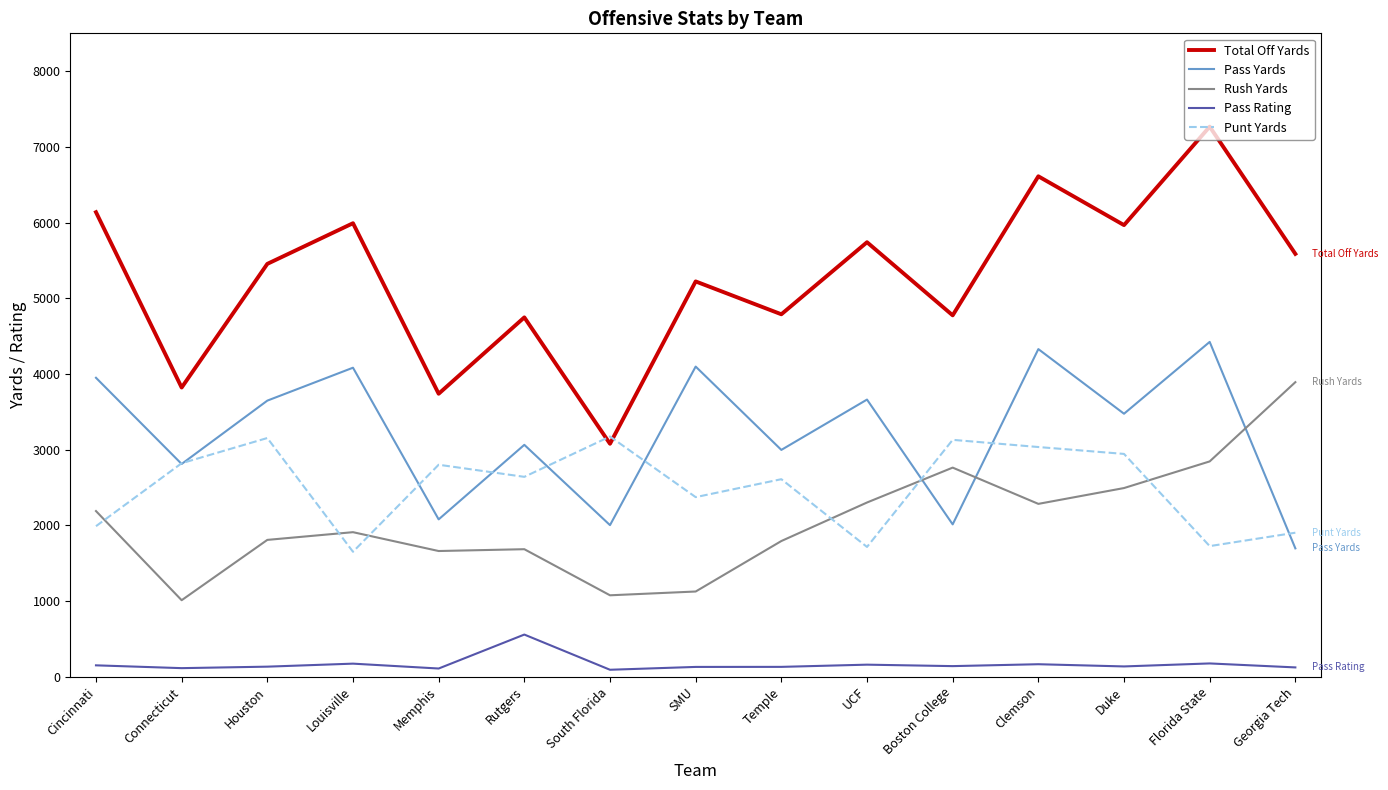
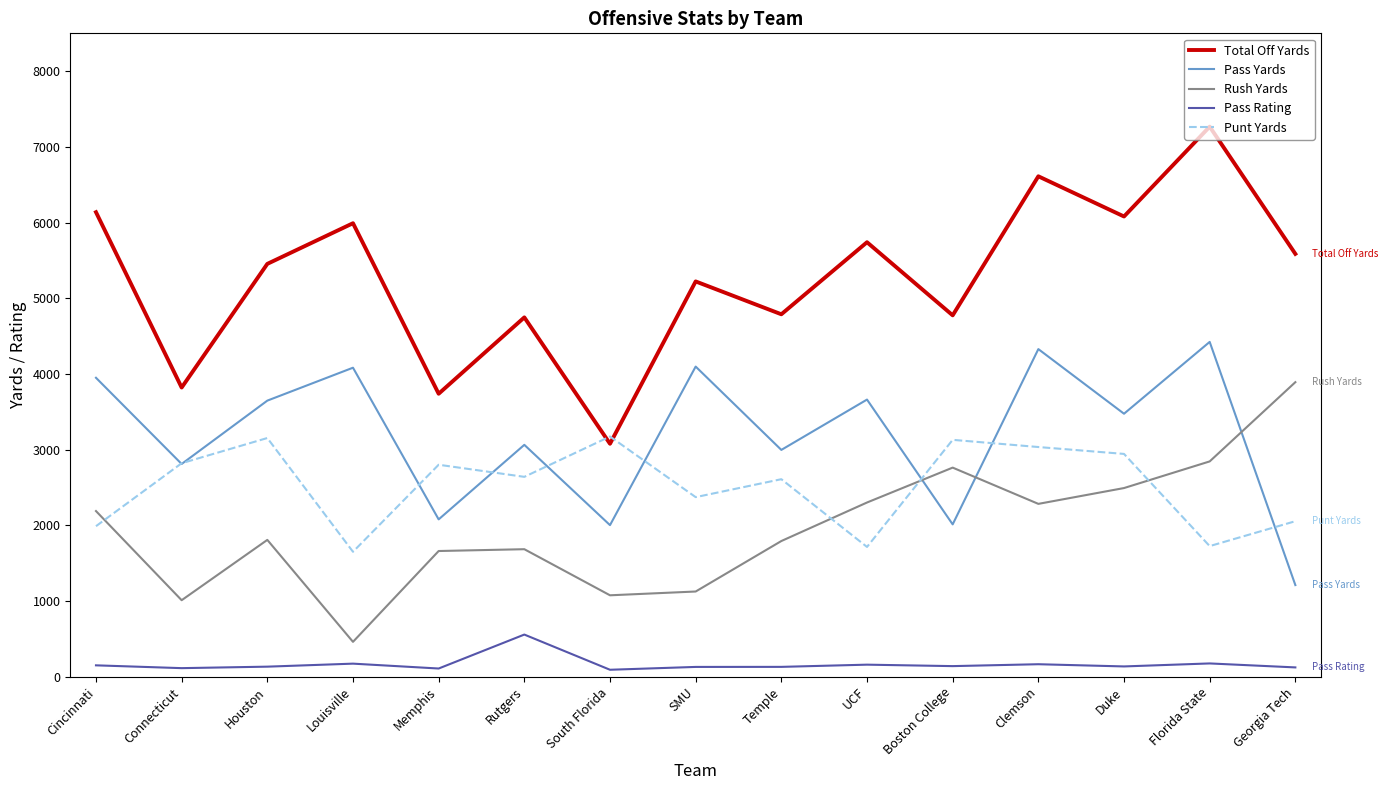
Rush Yards, Louisville: 1900 -> 500
Total Off Yards, Duke: 6000 -> 6100
Pass Yards, Georgia Tech: 1700 -> 1200
Punt Yards, Georgia Tech: 1900 -> 2100
